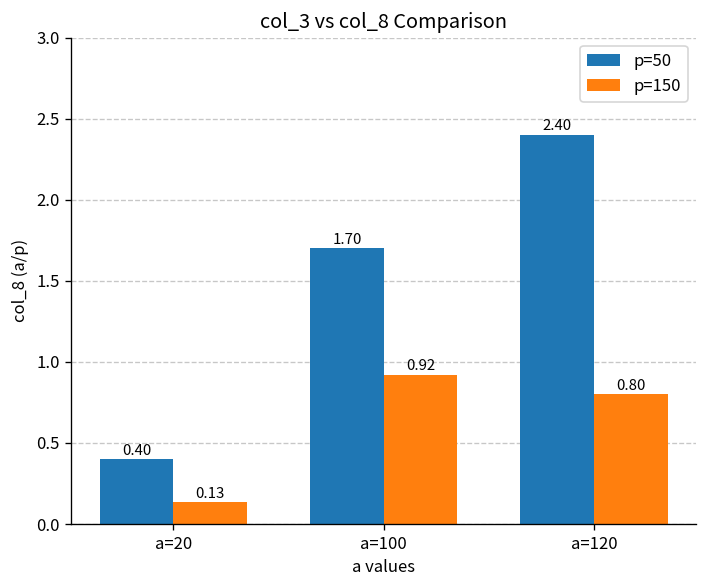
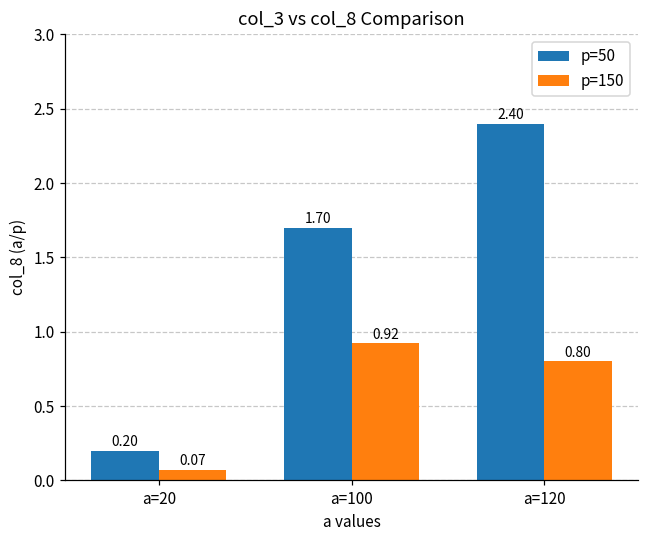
p=50, a=20: 0.40 -> 0.20
p=150, a=20: 0.13 -> 0.07
